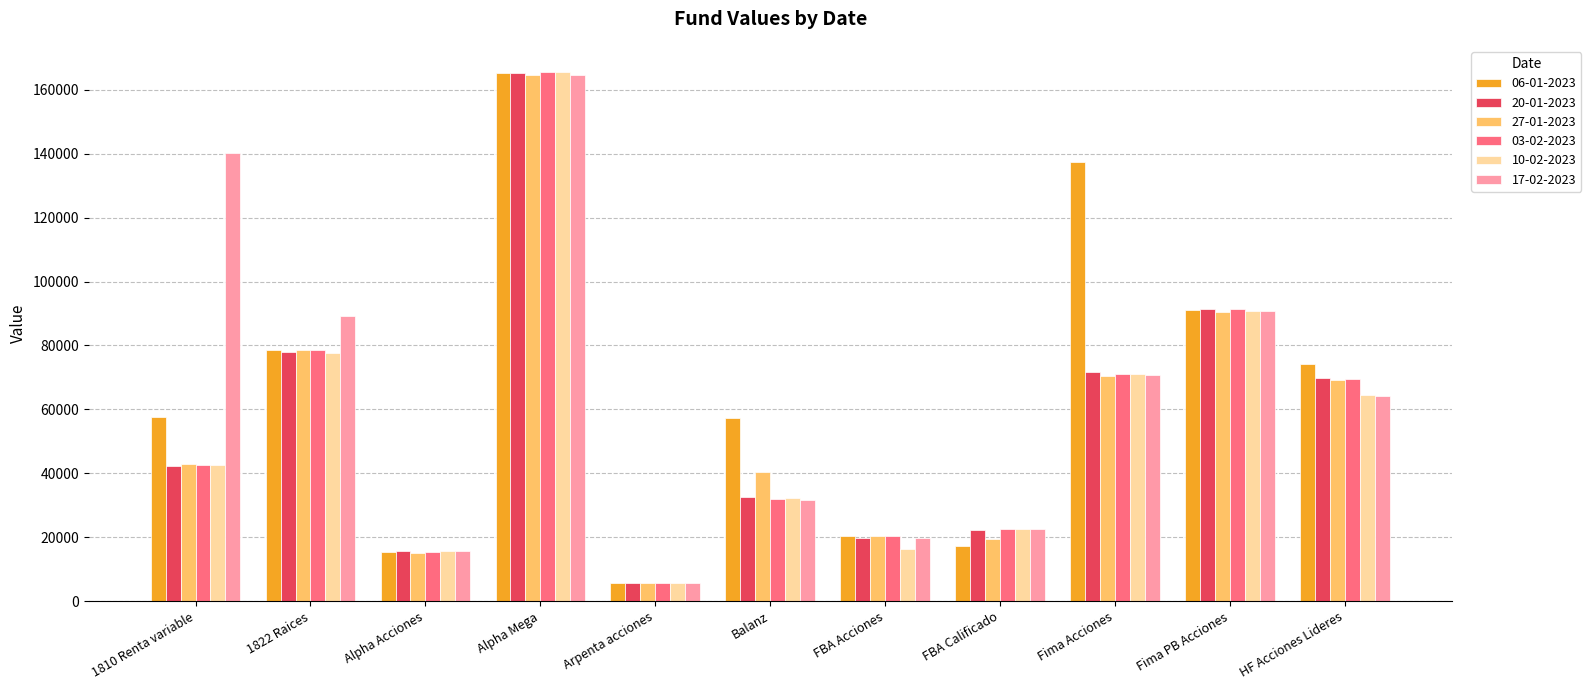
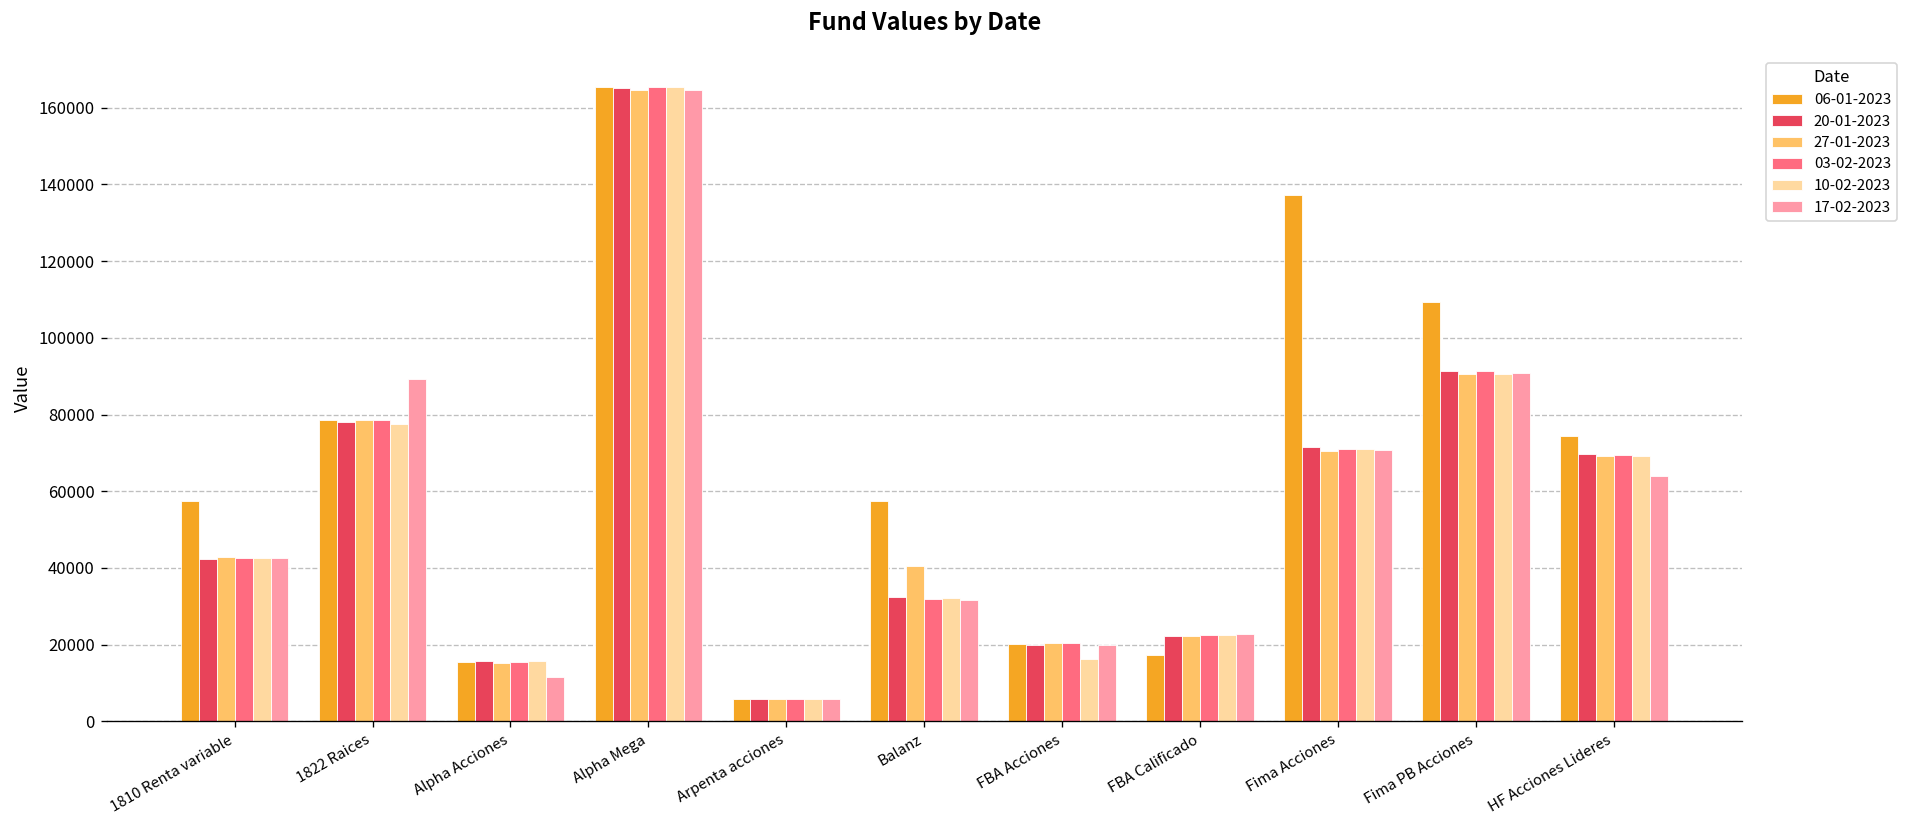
17-02-2023, 1810 Renta variable: 140000 -> 43000
17-02-2023, Alpha Acciones: 16000 -> 12000
27-01-2023, FBA Calificado: 19000 -> 22000
06-01-2023, Fima PB Acciones: 91000 -> 109000
10-02-2023, HF Acciones Lideres: 65000 -> 69000
